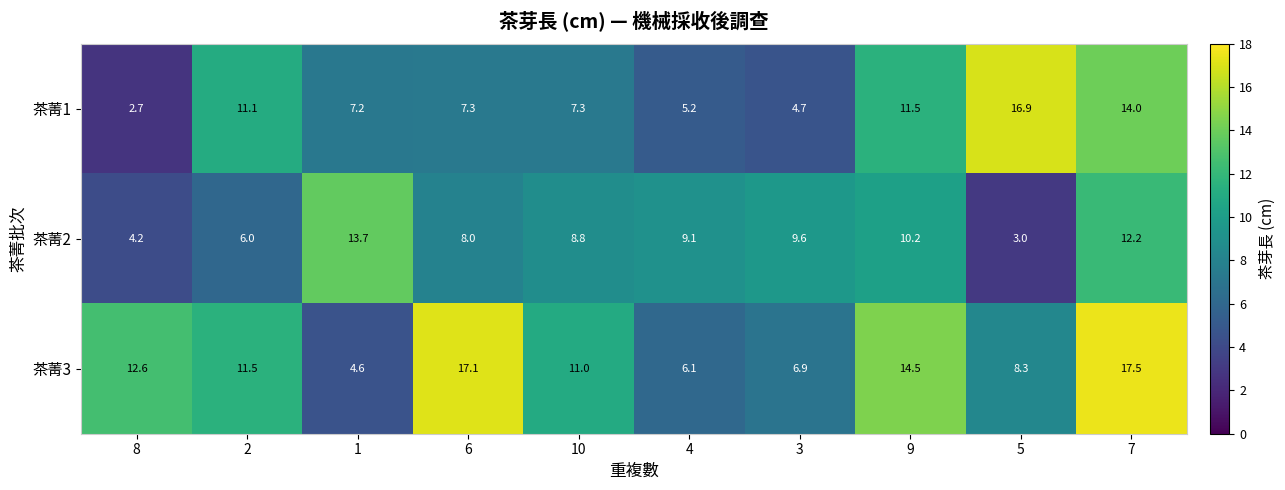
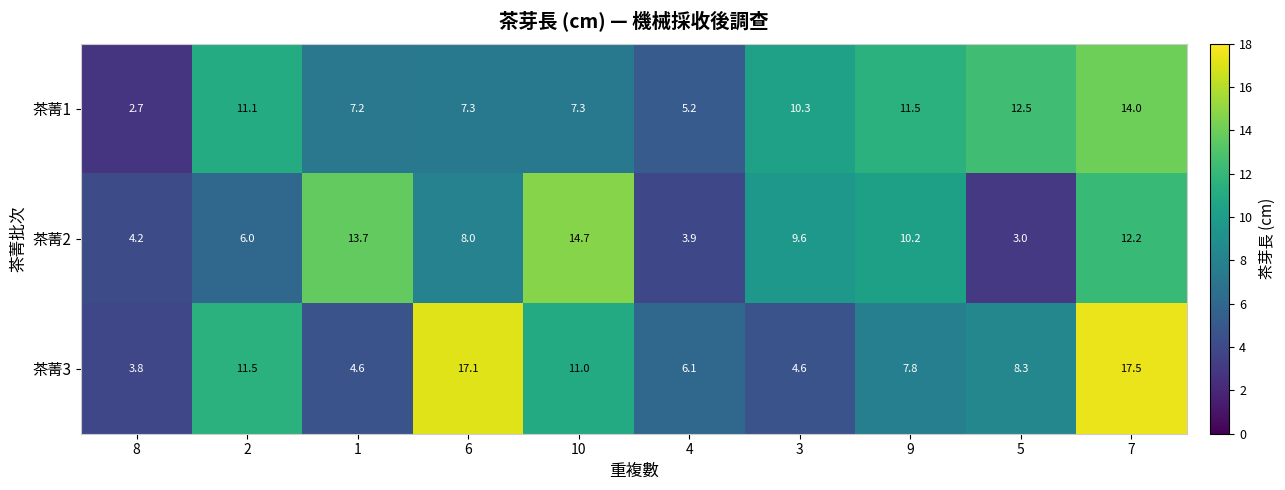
茶菁1, 3: 4.7 -> 10.3
茶菁1, 5: 16.9 -> 12.5
茶菁2, 10: 8.8 -> 14.7
茶菁2, 4: 9.1 -> 3.9
茶菁3, 8: 12.6 -> 3.8
茶菁3, 3: 6.9 -> 4.6
茶菁3, 9: 14.5 -> 7.8
